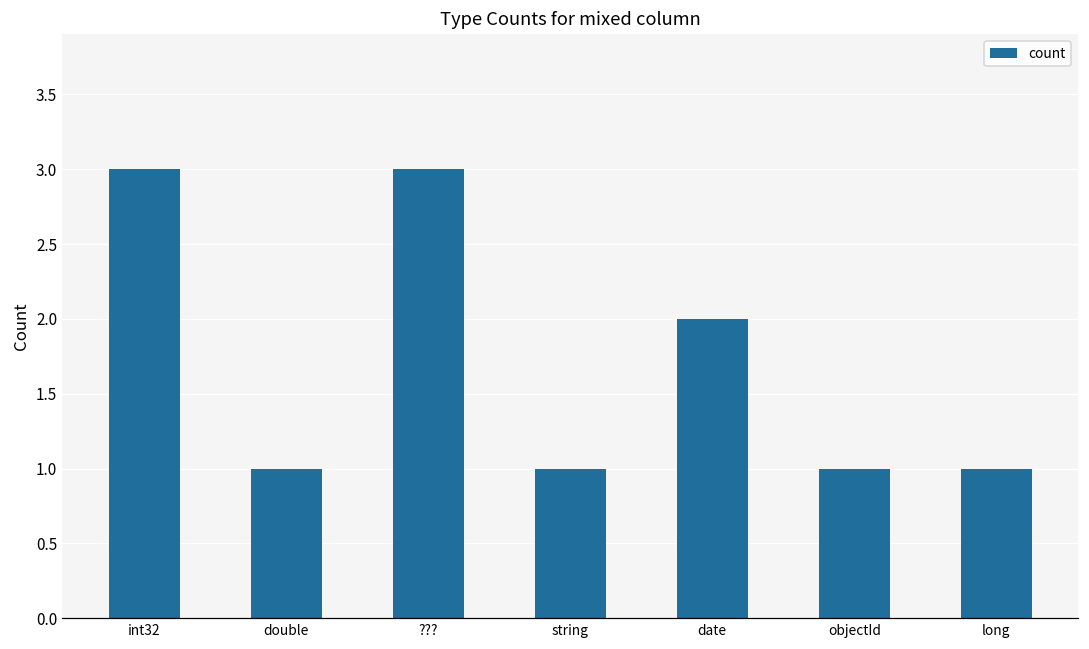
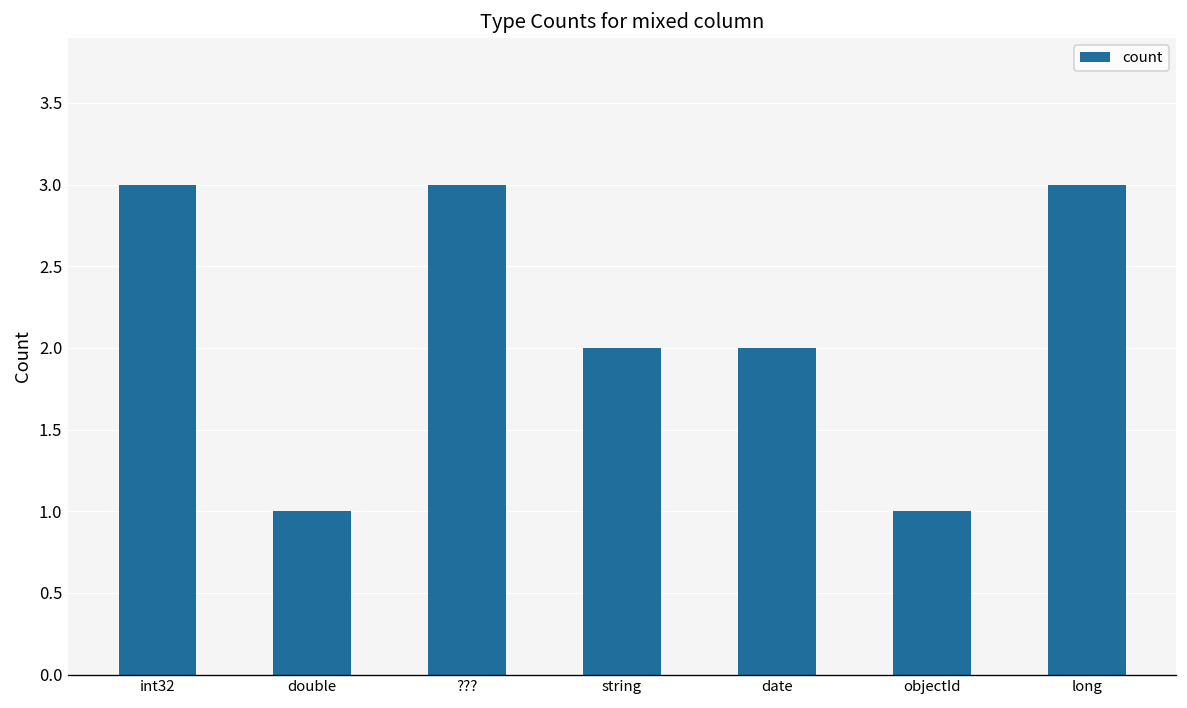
string: 1 -> 2
long: 1 -> 3
